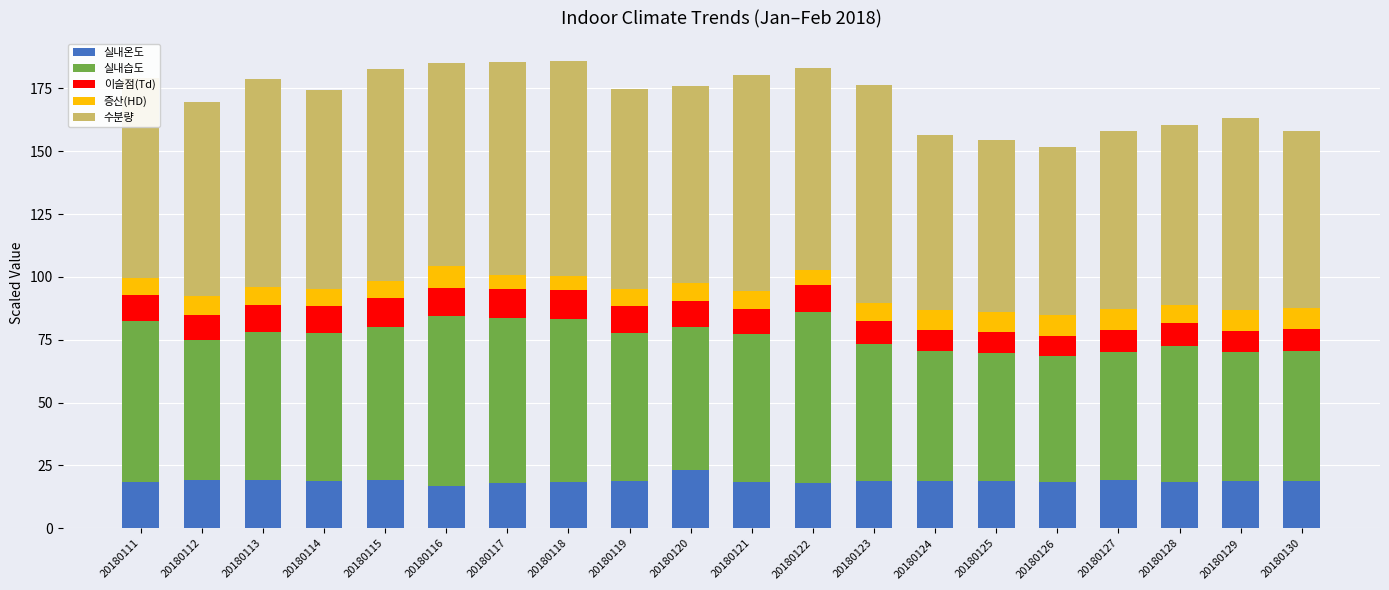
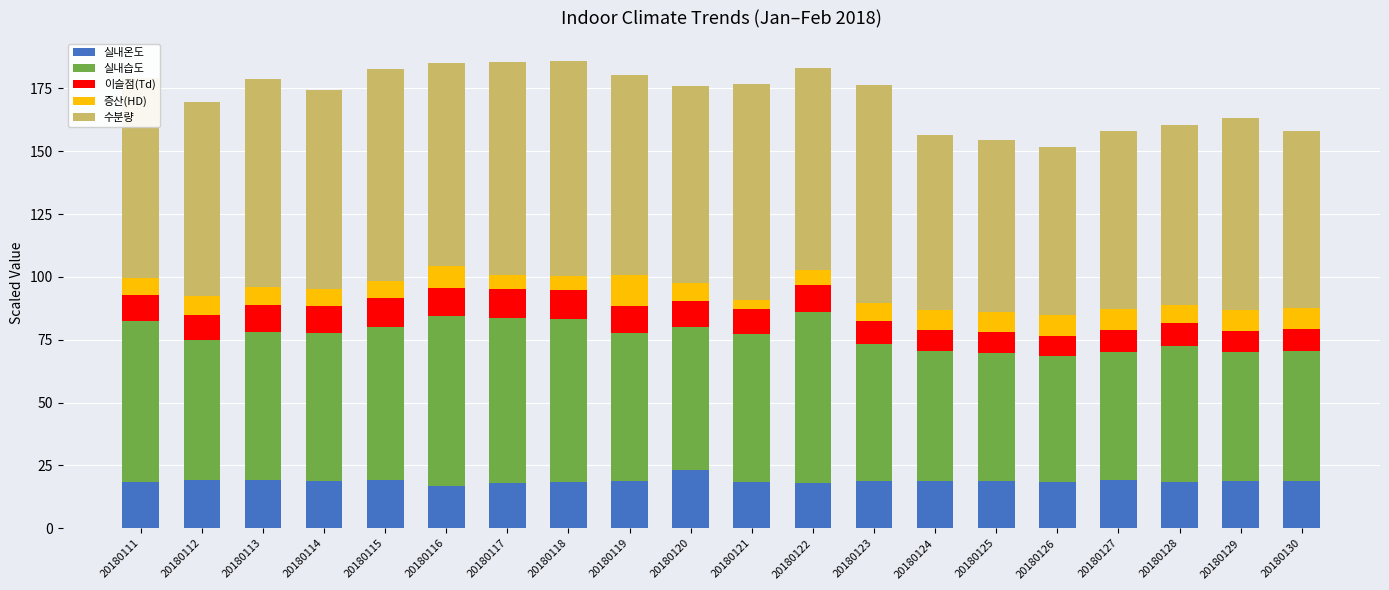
증산(HD), 20180119: 7 -> 12
증산(HD), 20180121: 7 -> 3
